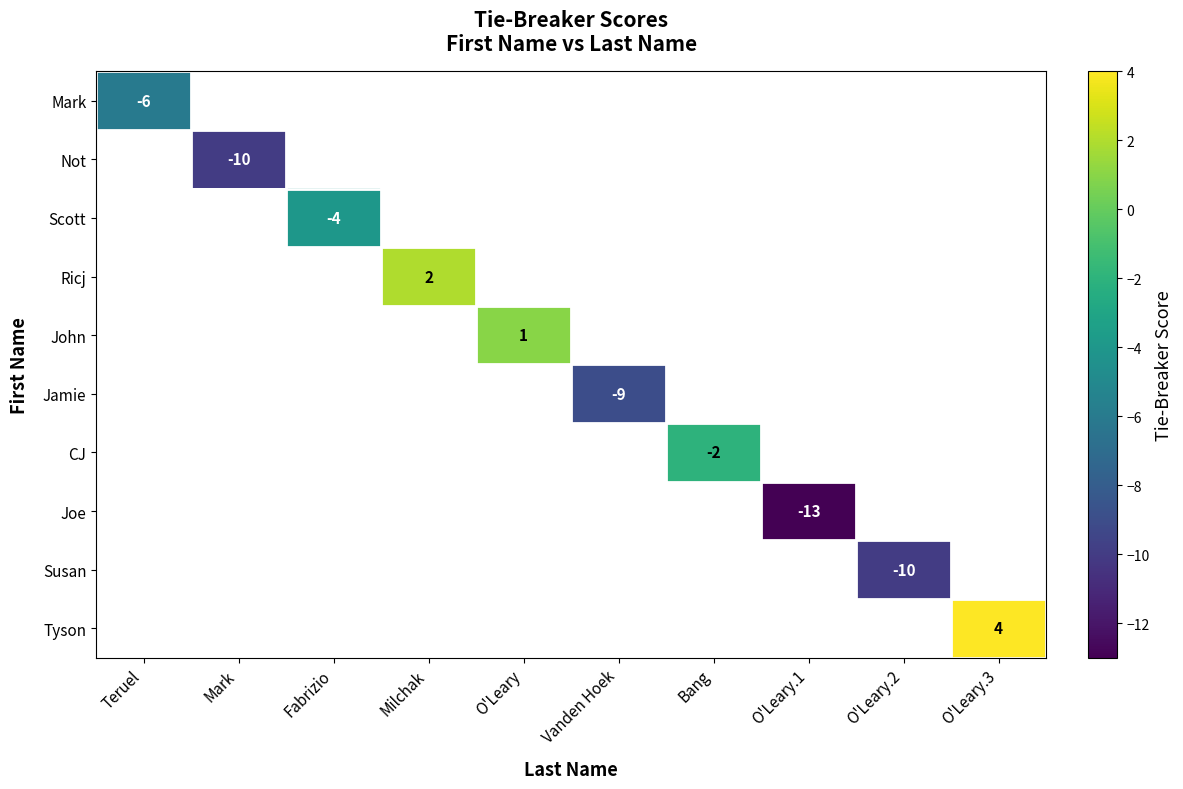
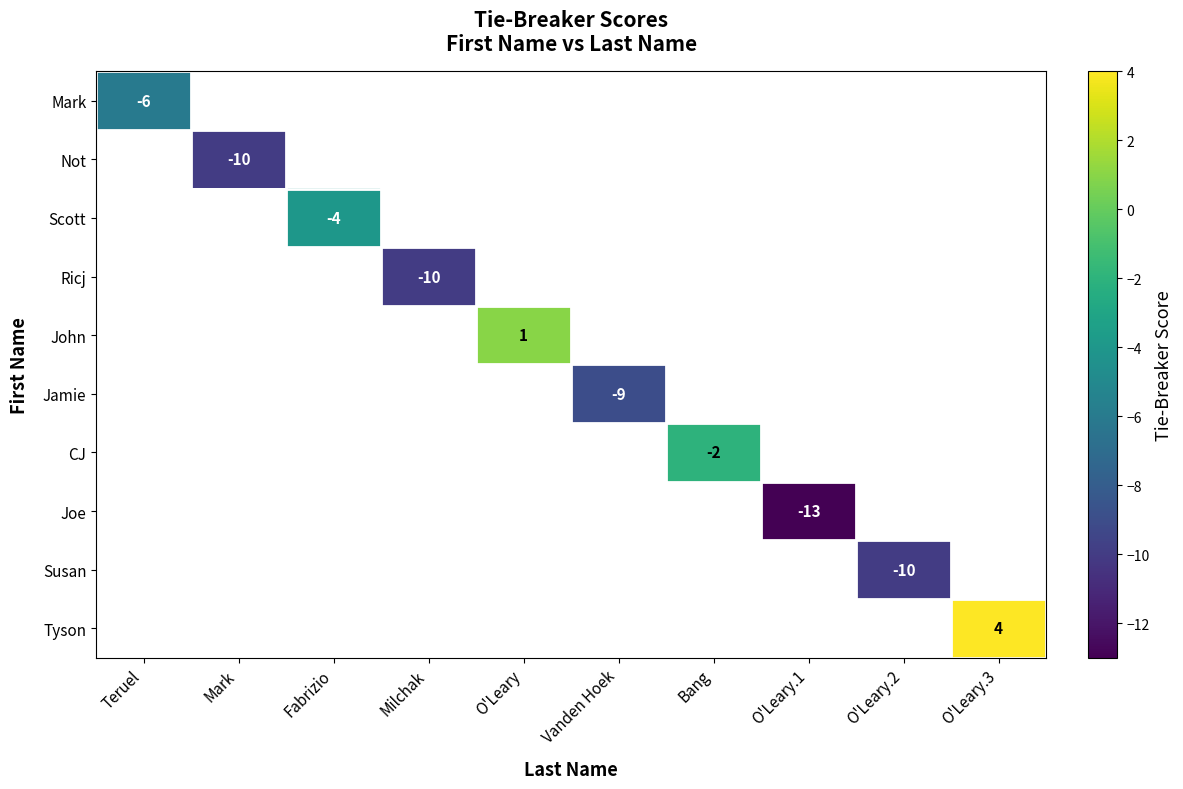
Ricj, Milchak: 2 -> -10
